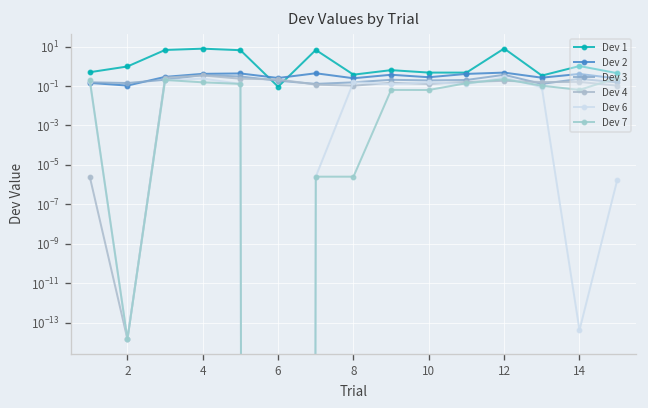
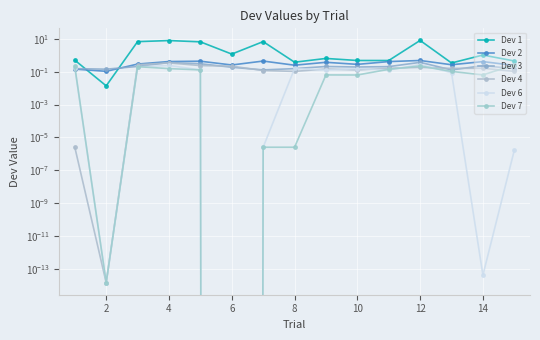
Dev 1, 2: 1 -> 0.01
Dev 1, 6: 0.1 -> 1
